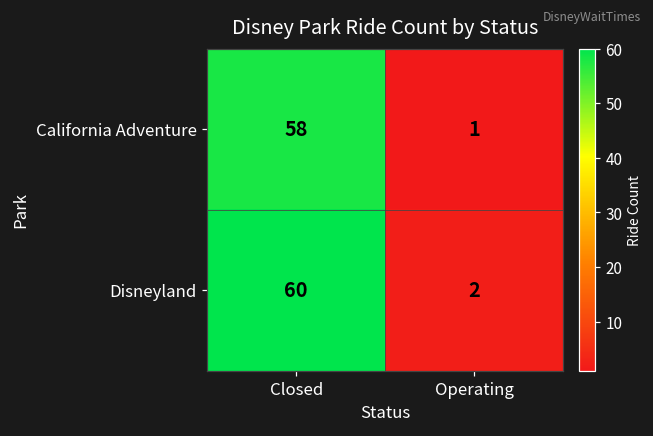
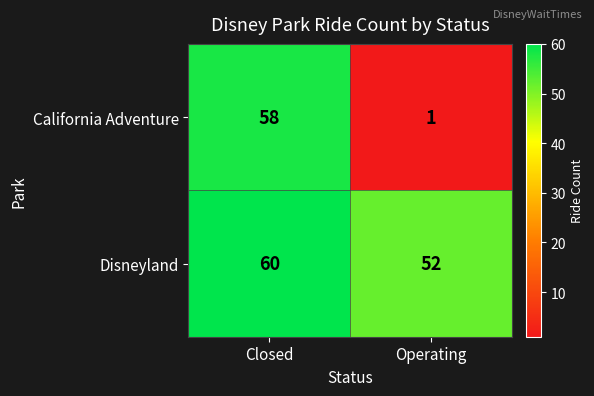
Disneyland, Operating: 2 -> 52
